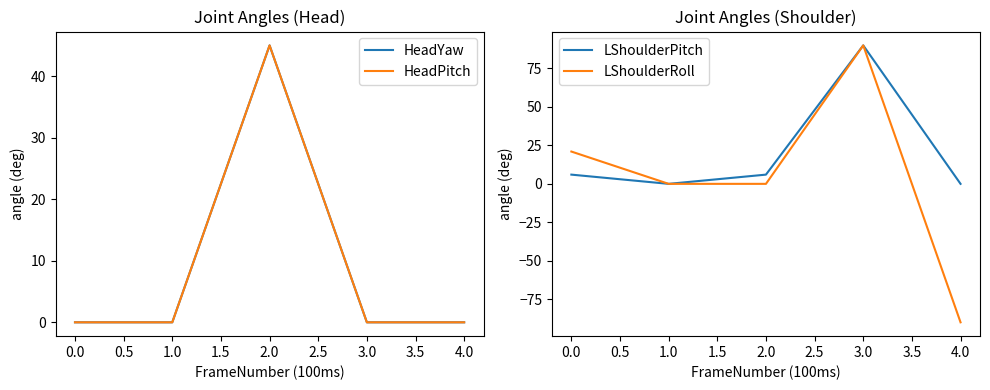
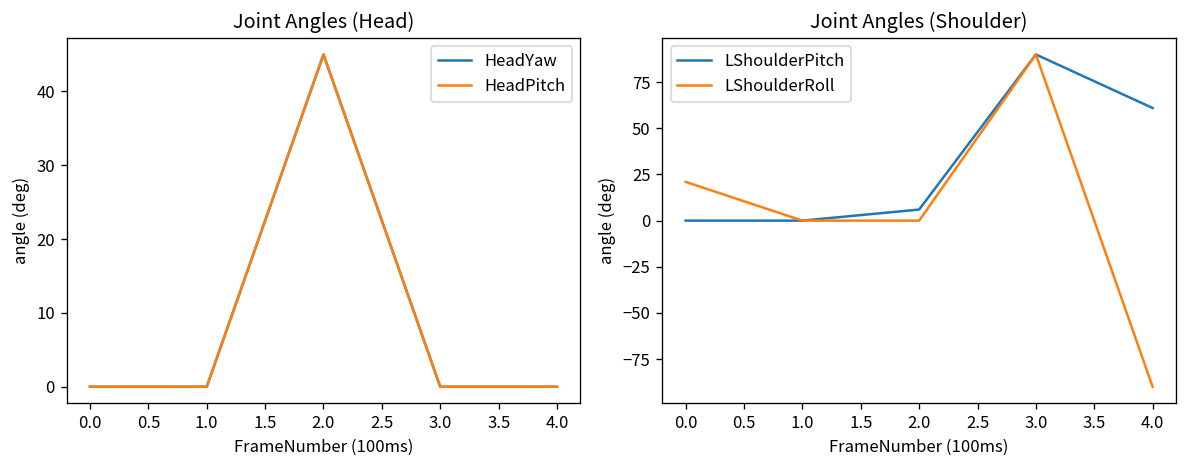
Joint Angles (Shoulder), LShoulderPitch, 0.0: 6 -> 0
Joint Angles (Shoulder), LShoulderPitch, 4.0: 0 -> 61
